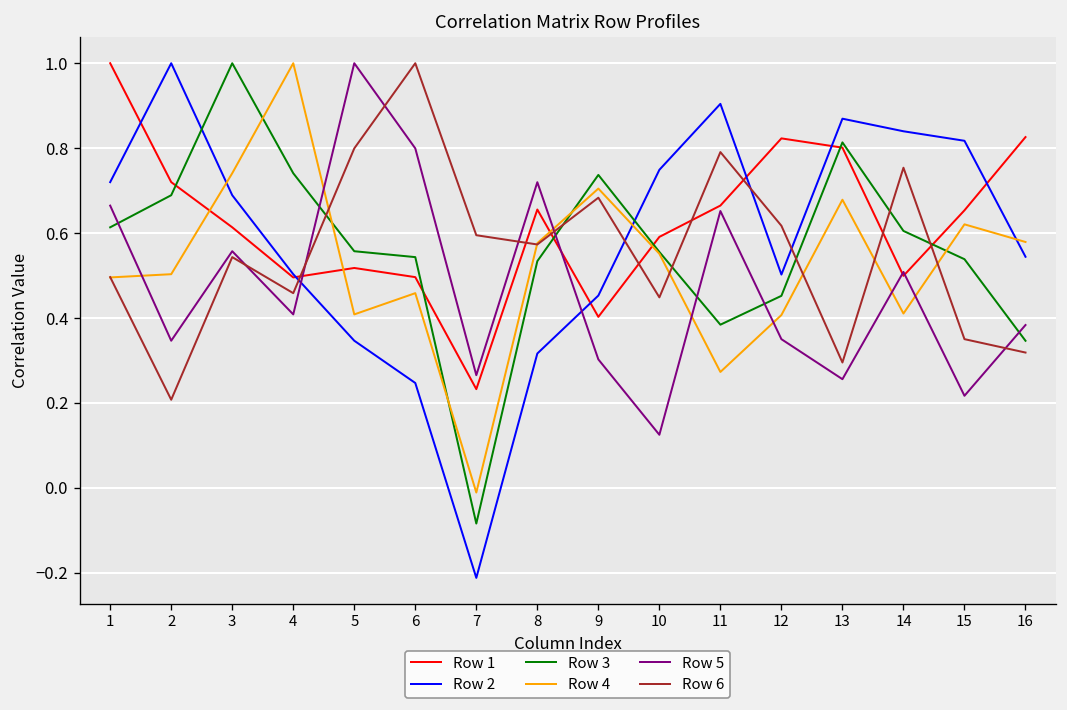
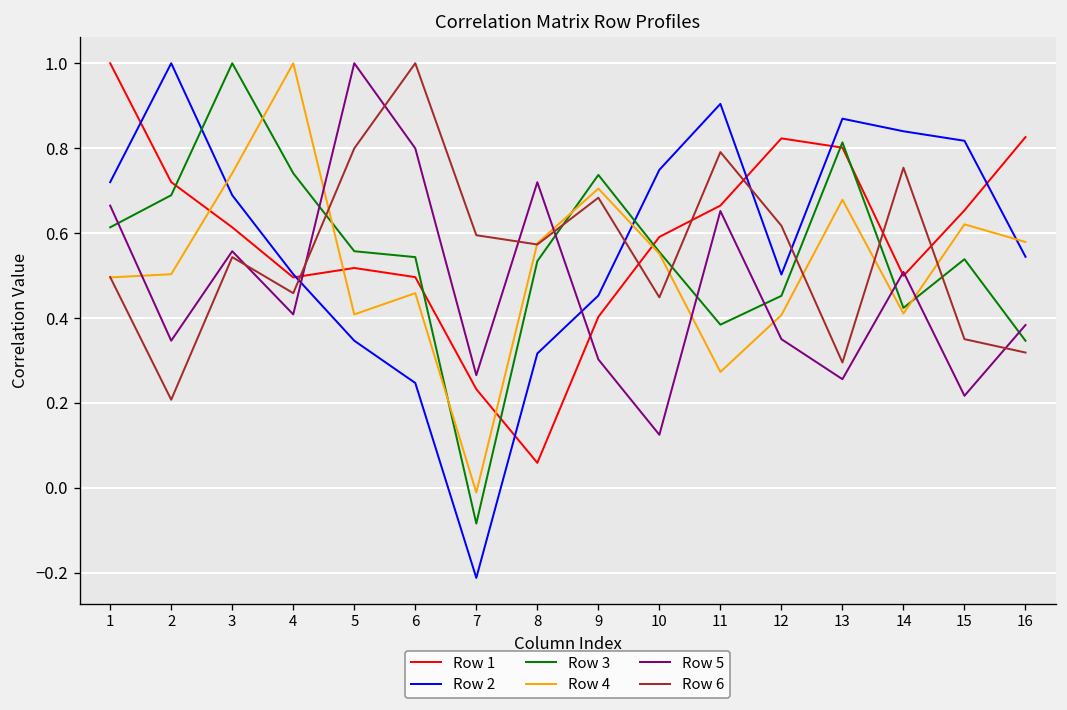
Row 1, 8: 0.66 -> 0.06
Row 3, 14: 0.60 -> 0.42
